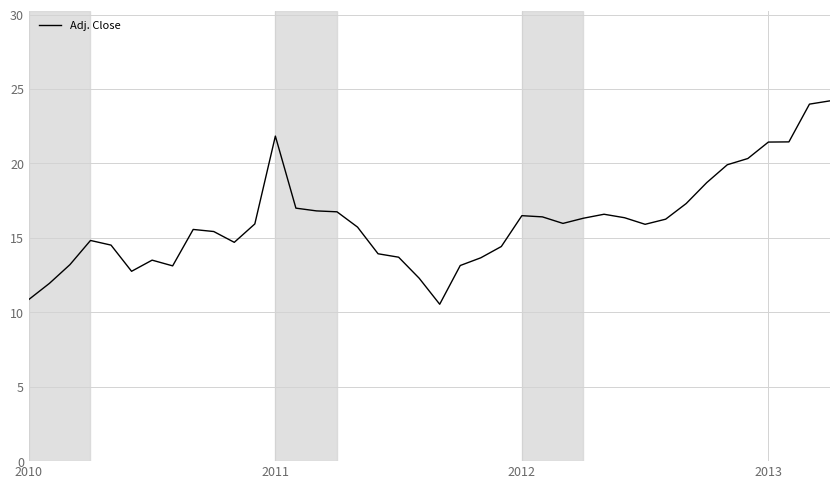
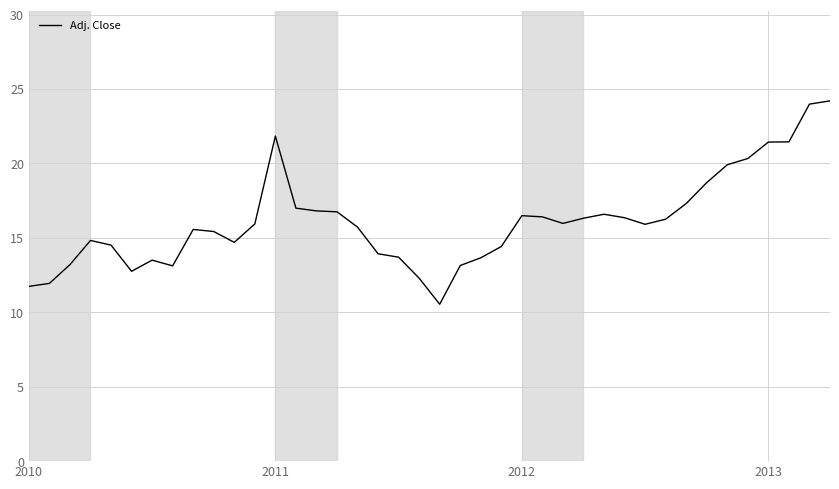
2010: 10.9 -> 11.7
